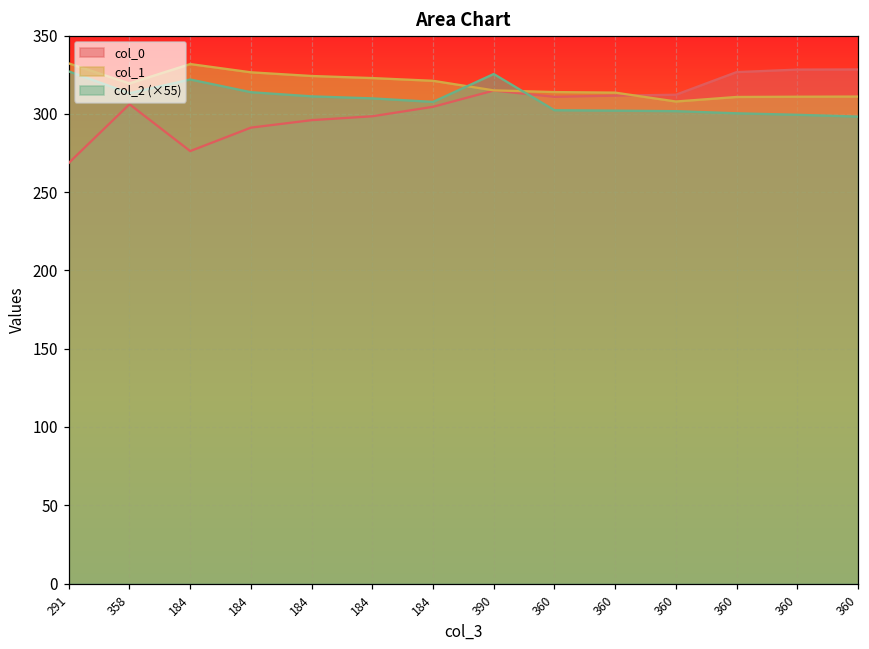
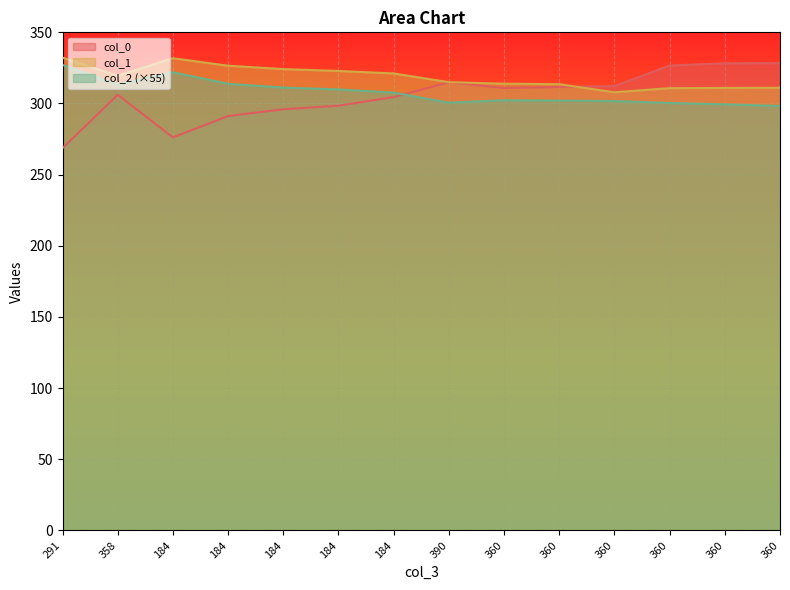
col_2 (×55), 390: 325 -> 301
